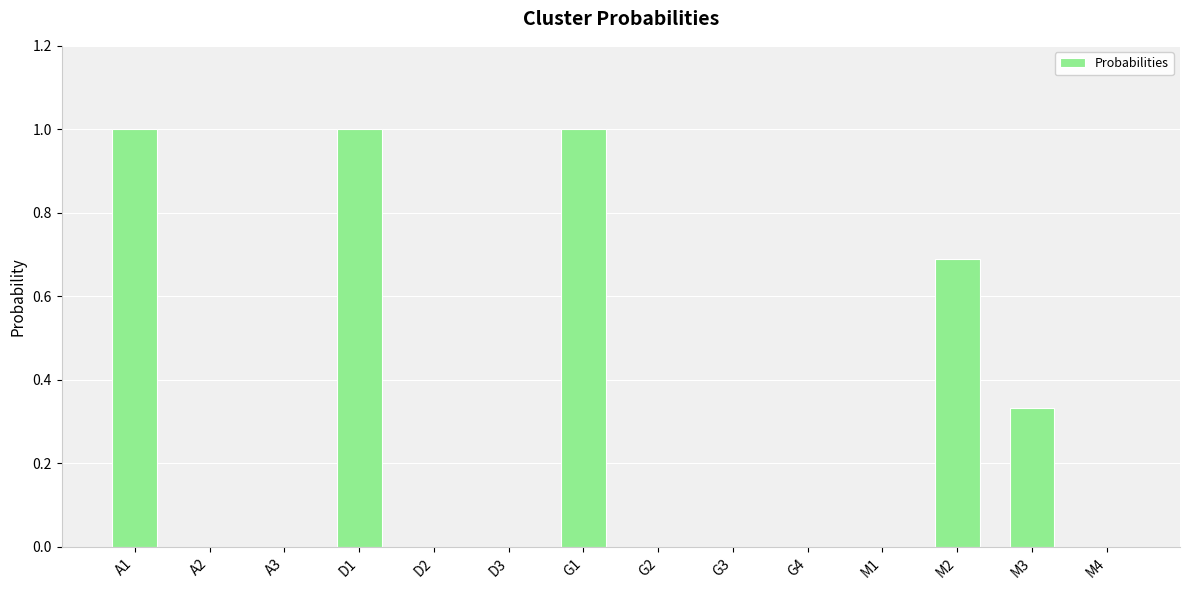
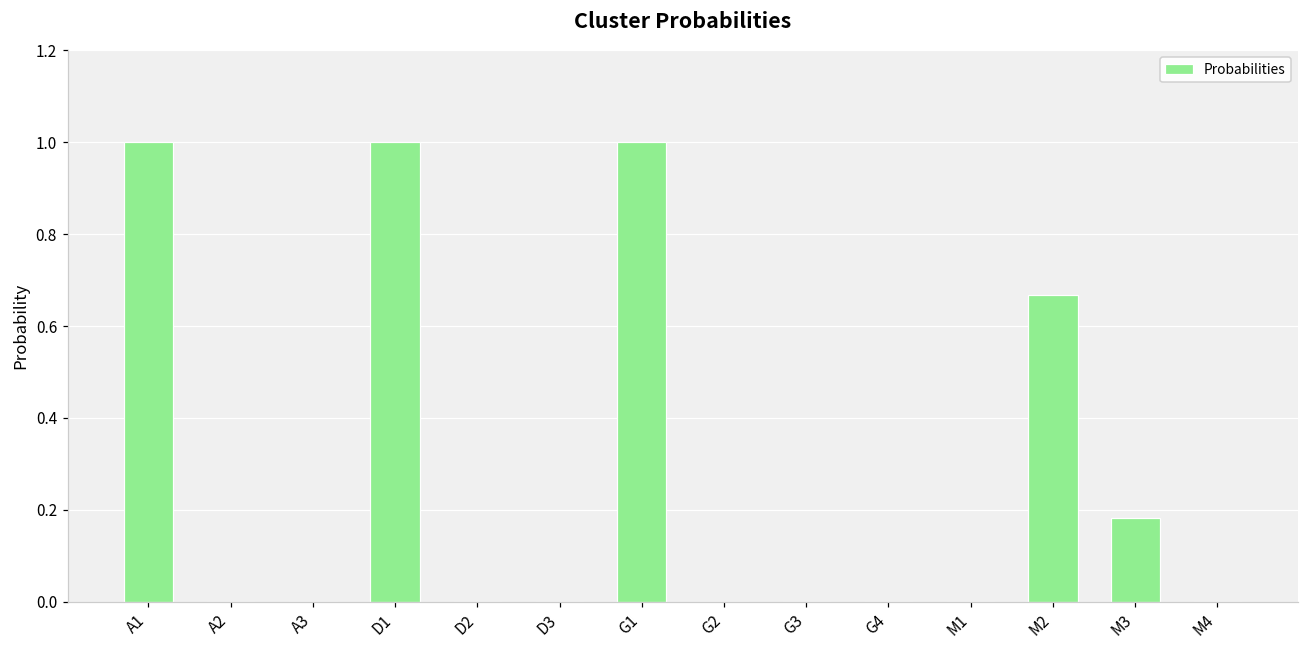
M2: 0.69 -> 0.67
M3: 0.33 -> 0.18
